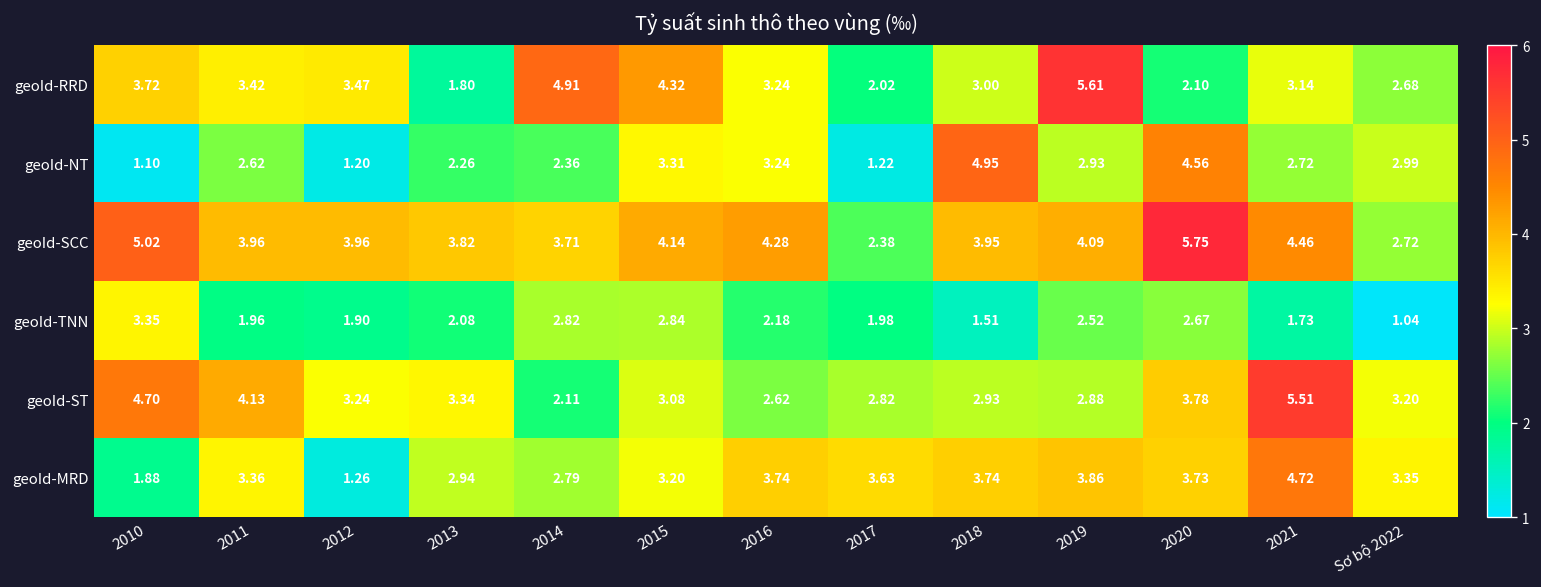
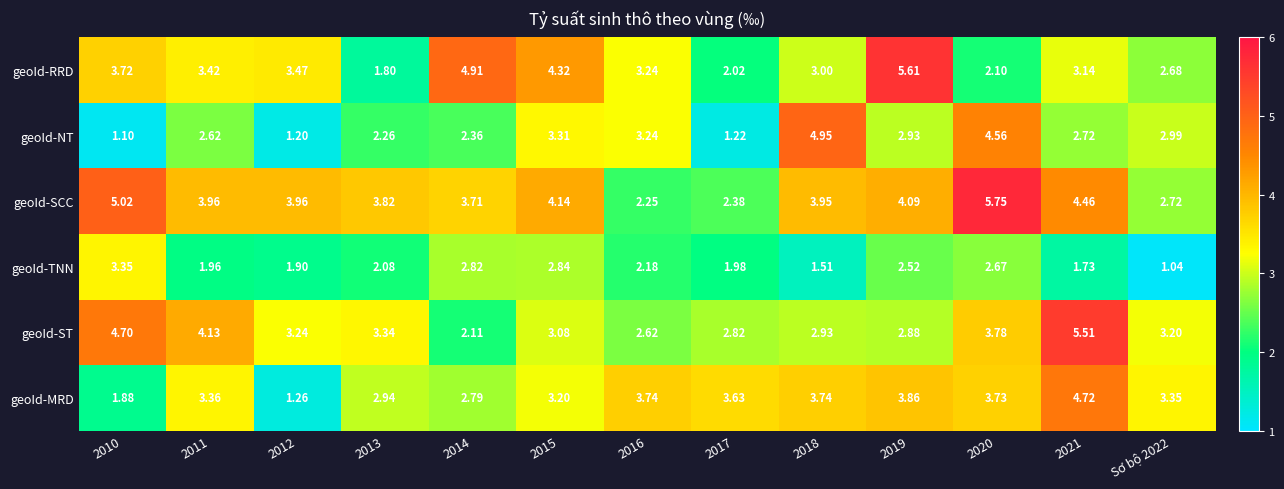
geoId-SCC, 2016: 4.28 -> 2.25
